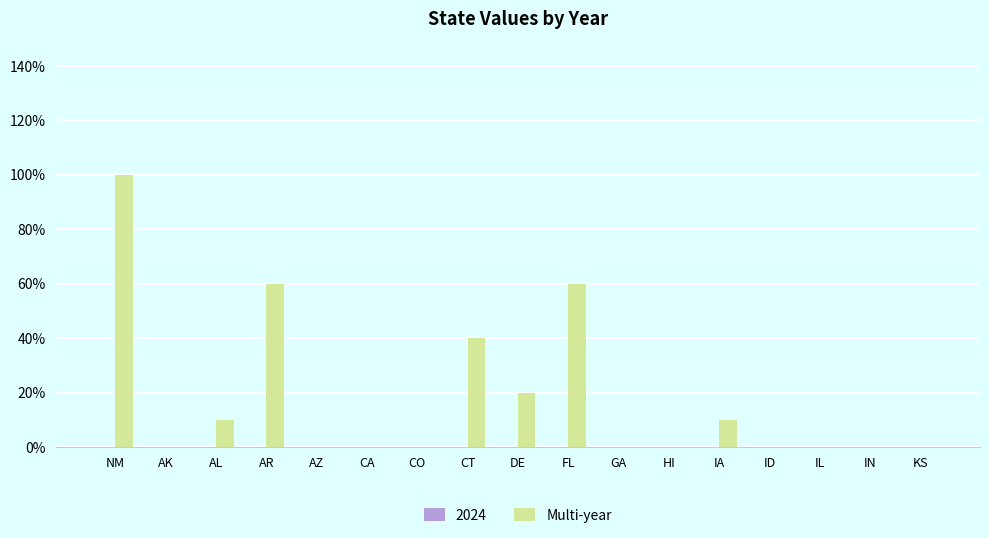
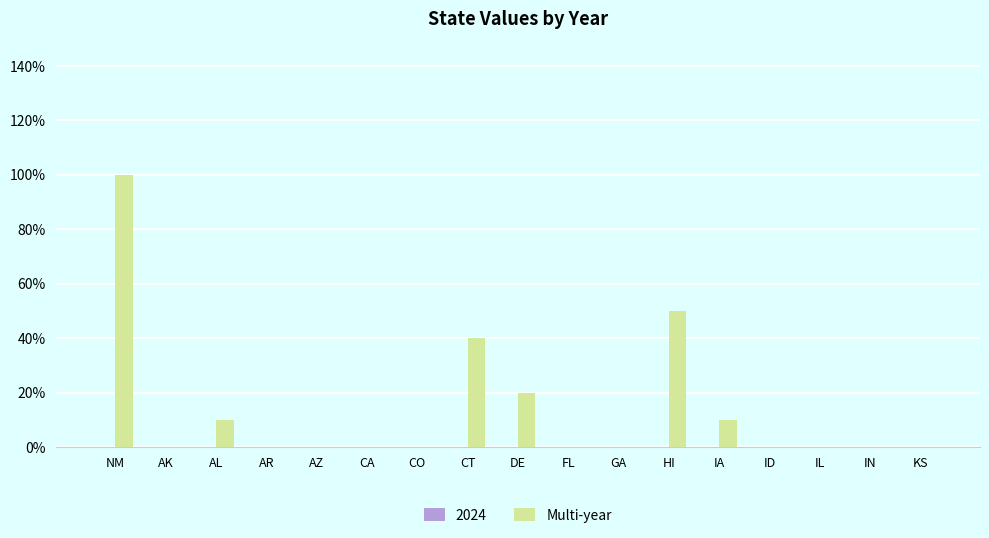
Multi-year, AR: 60% -> 0%
Multi-year, FL: 60% -> 0%
Multi-year, HI: 0% -> 50%
